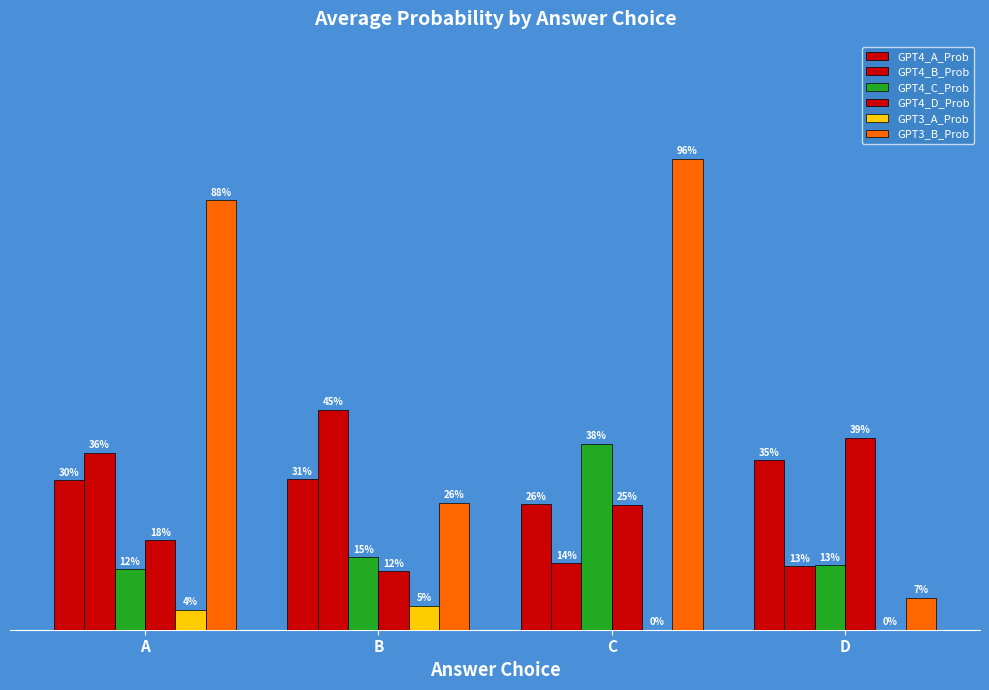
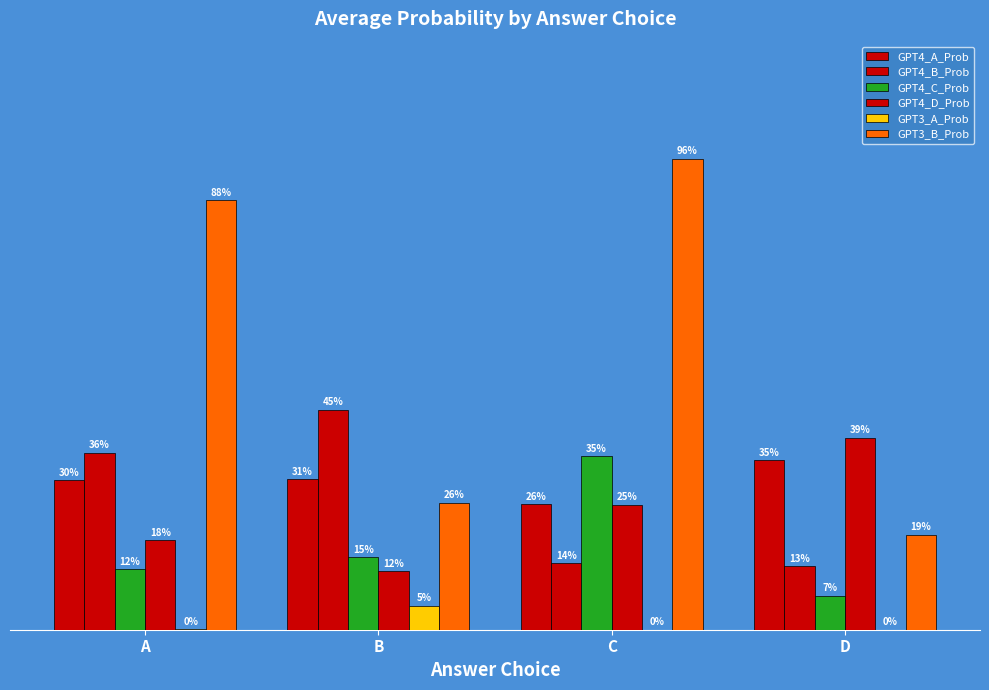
GPT3_A_Prob, A: 4% -> 0%
GPT4_C_Prob, C: 38% -> 35%
GPT4_C_Prob, D: 13% -> 7%
GPT3_B_Prob, D: 7% -> 19%
